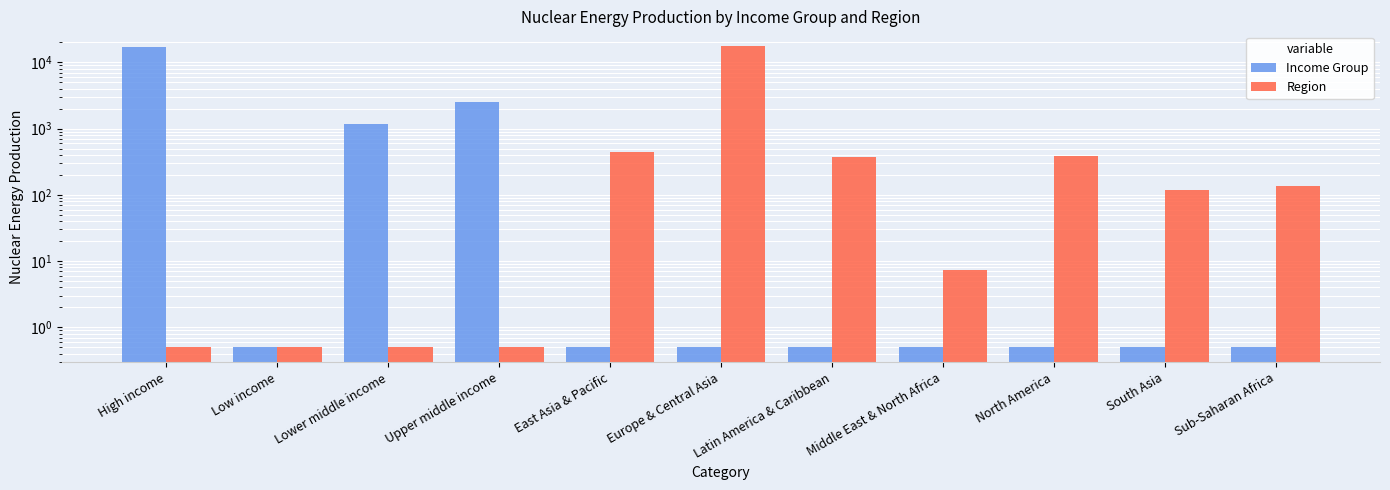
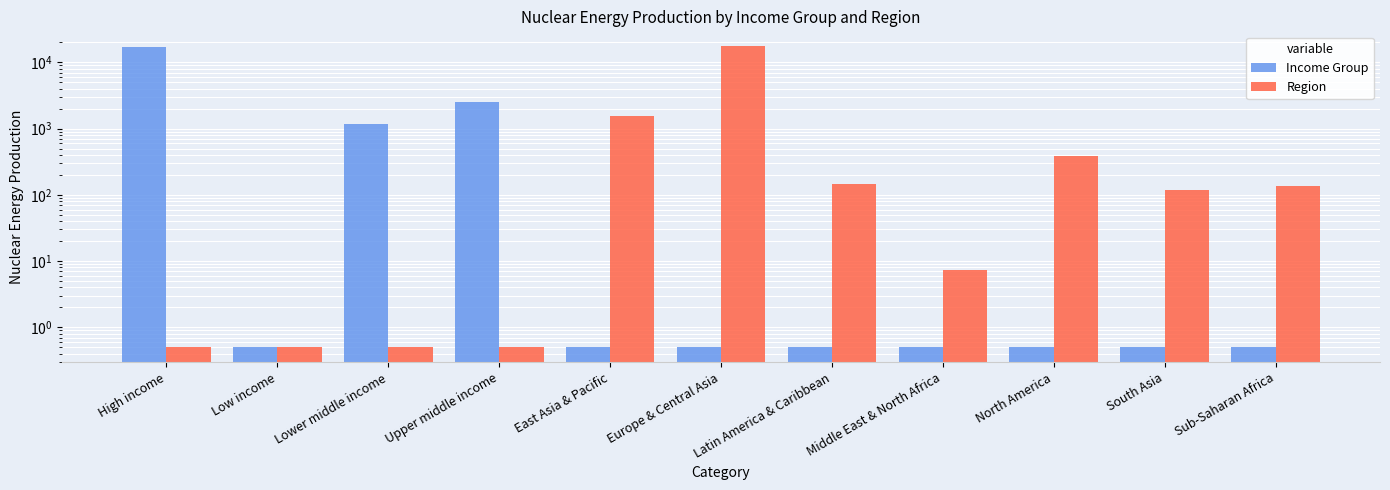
Region, East Asia & Pacific: 400 -> 1600
Region, Latin America & Caribbean: 400 -> 150
